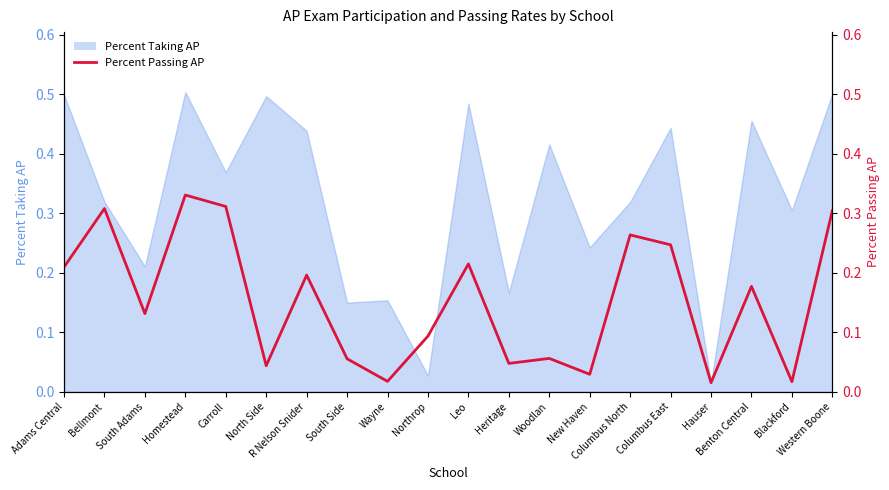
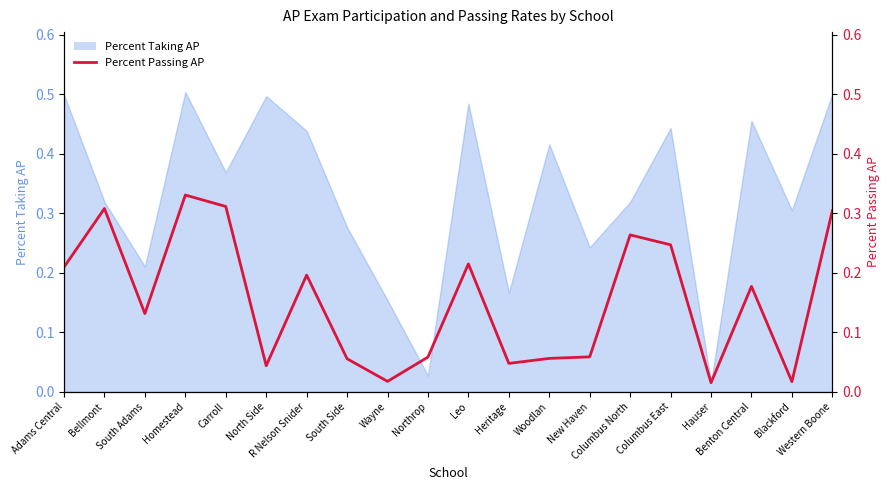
Percent Taking AP, South Side: 0.15 -> 0.28
Percent Passing AP, Northrop: 0.09 -> 0.06
Percent Passing AP, New Haven: 0.03 -> 0.06
